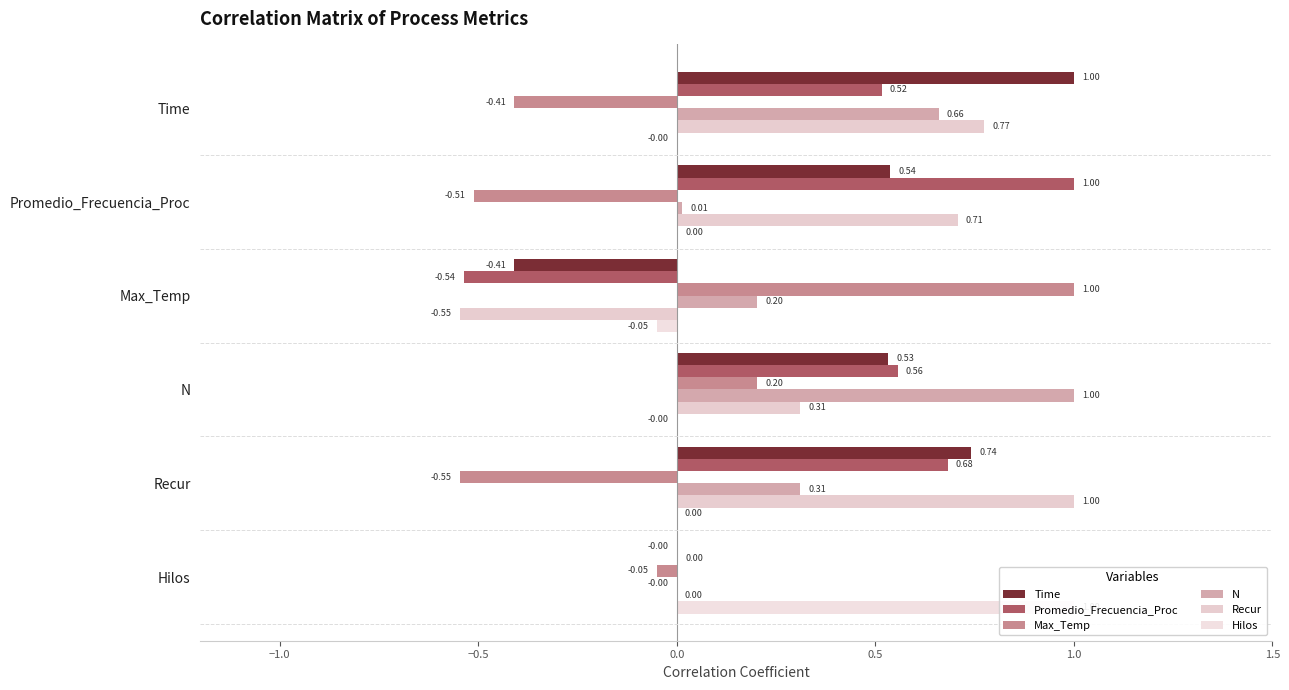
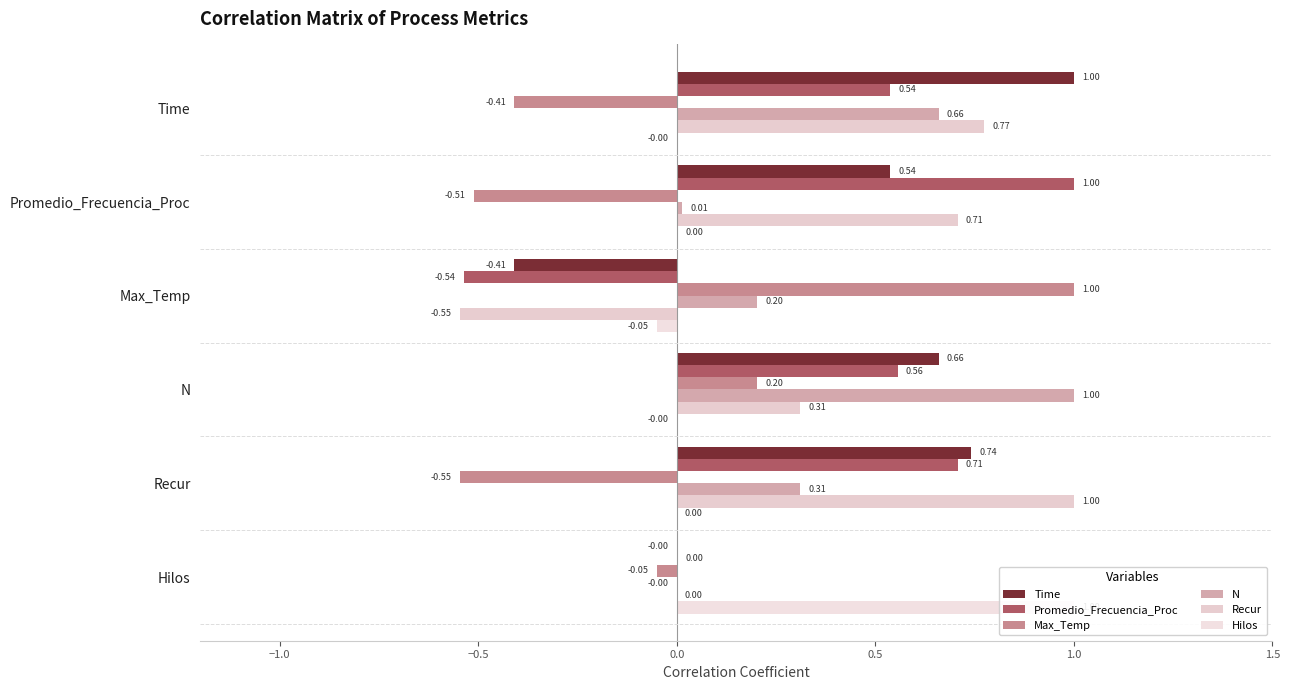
Promedio_Frecuencia_Proc, Time: 0.52 -> 0.54
Time, N: 0.53 -> 0.66
Promedio_Frecuencia_Proc, Recur: 0.68 -> 0.71
